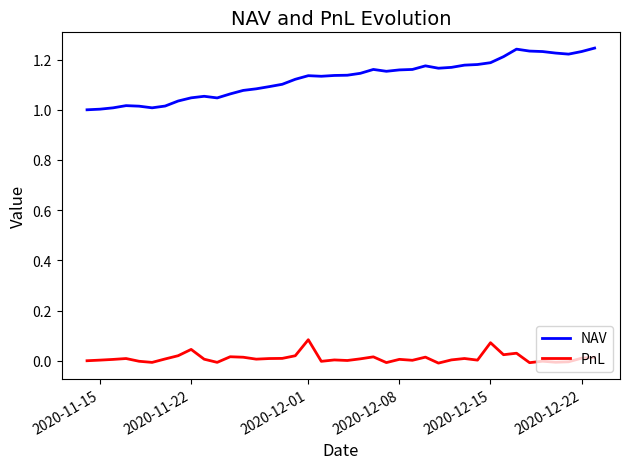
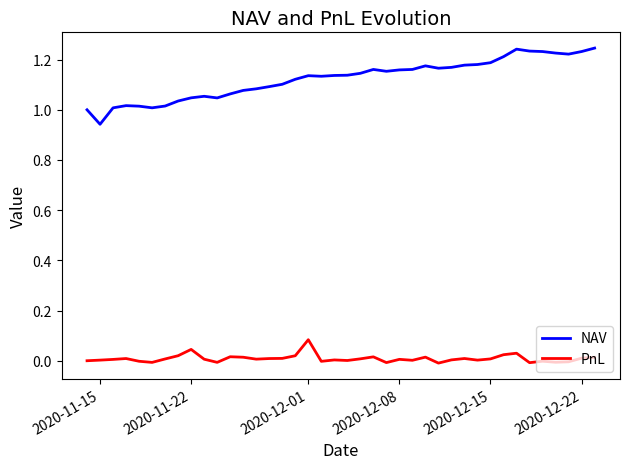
NAV, 2020-11-15: 1.00 -> 0.94
PnL, 2020-12-15: 0.07 -> 0.01
